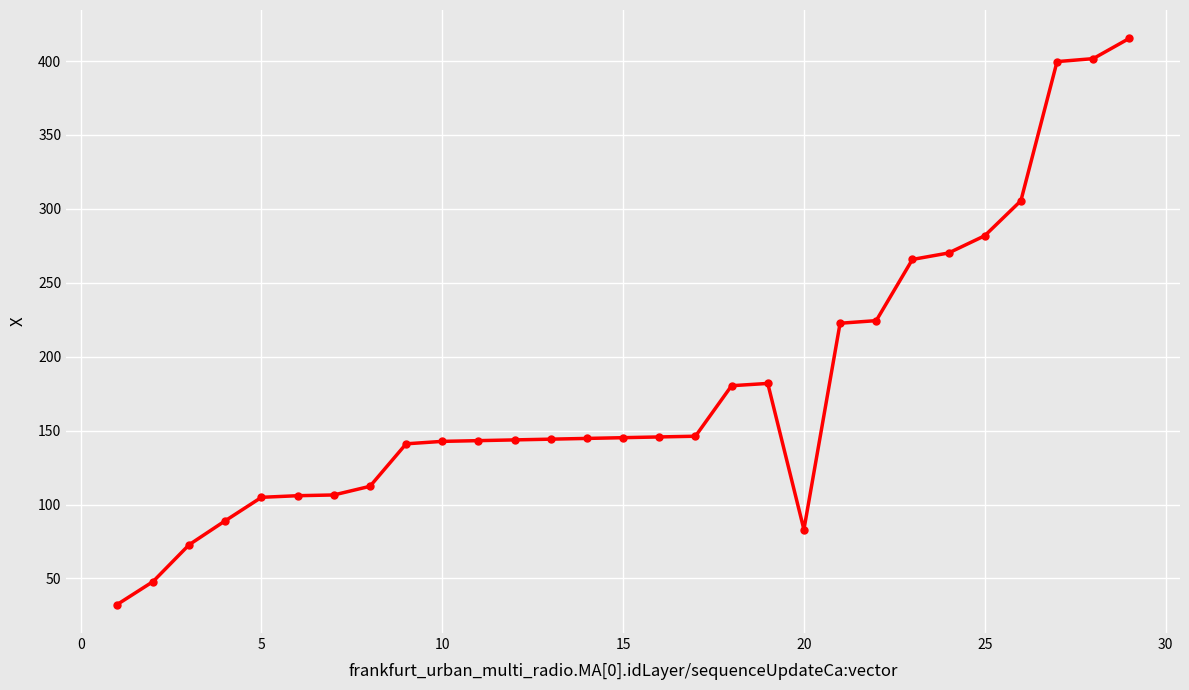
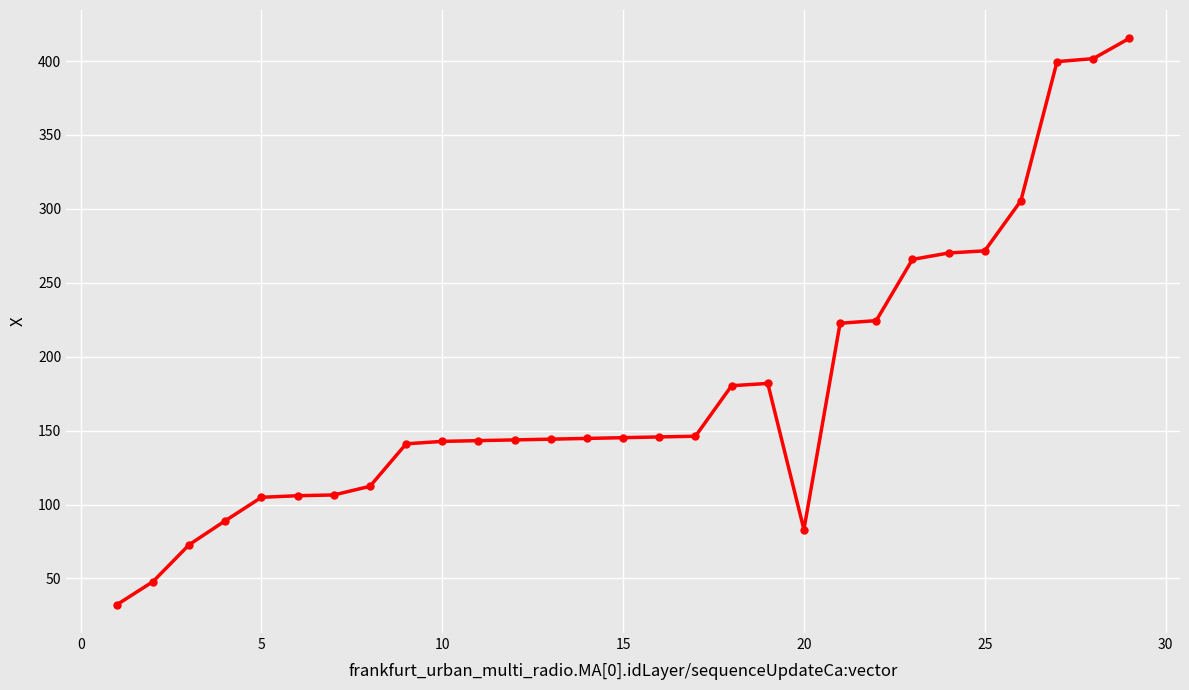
25: 282 -> 272
